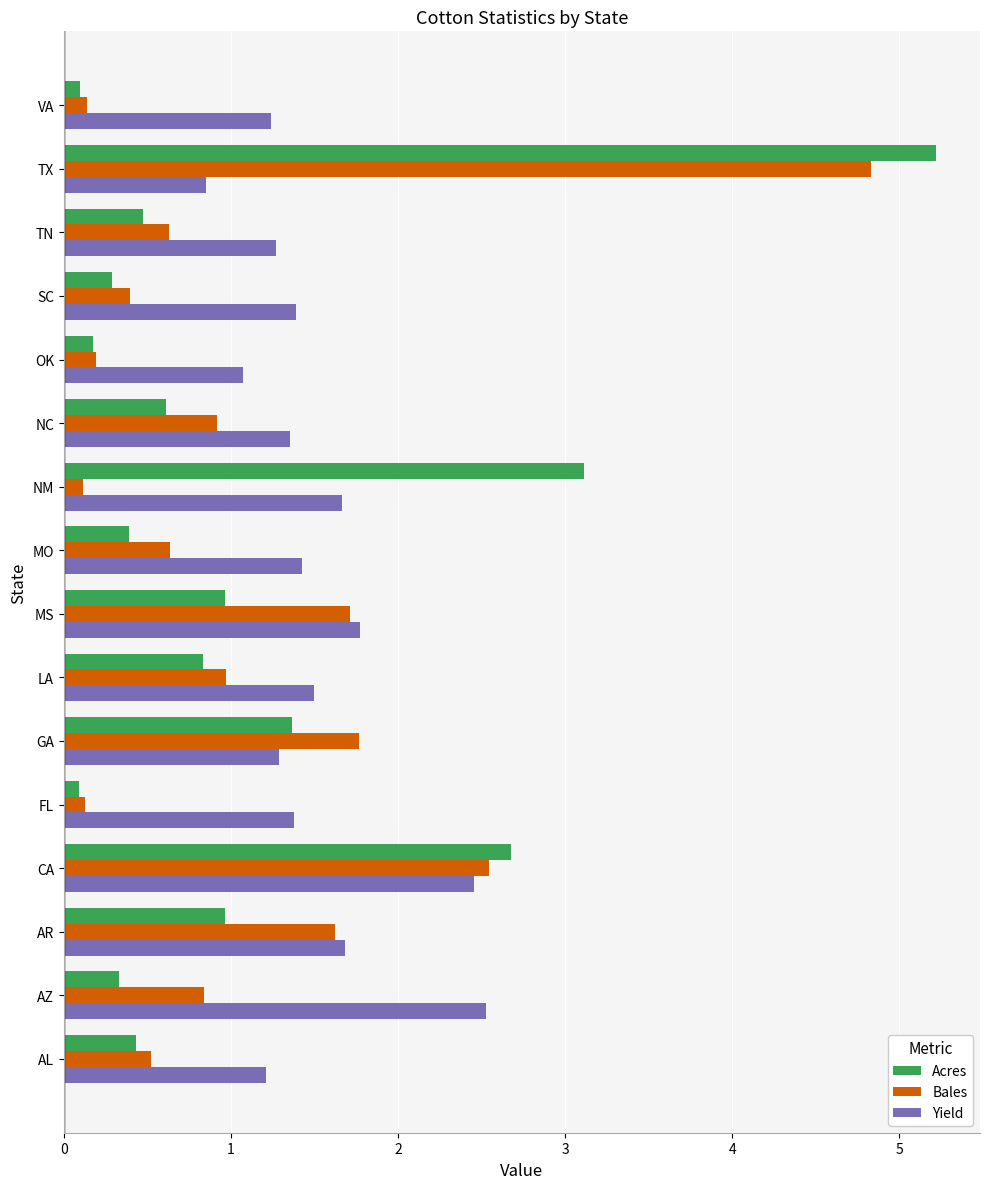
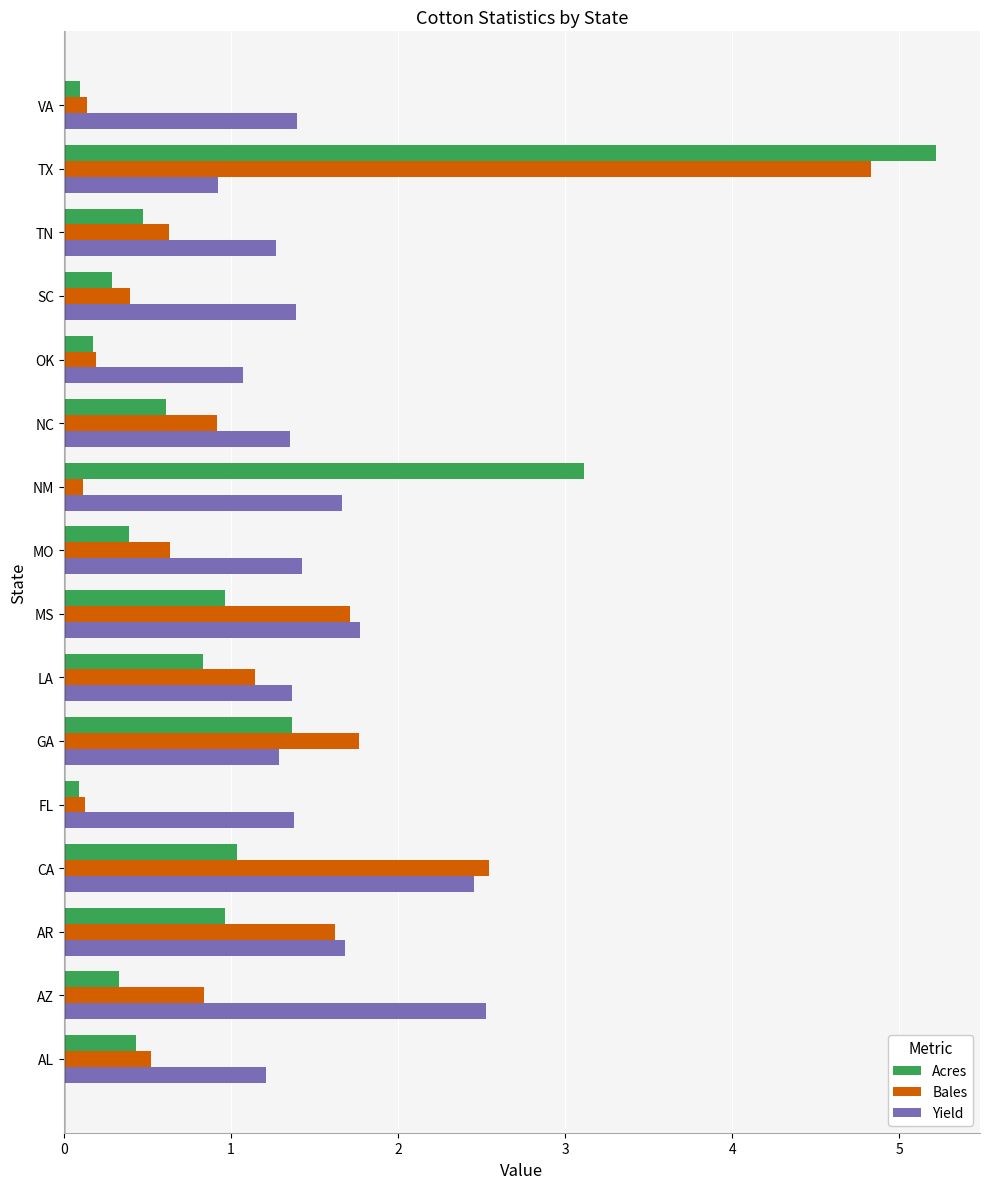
Yield, VA: 1.24 -> 1.40
Yield, TX: 0.85 -> 0.92
Bales, LA: 0.97 -> 1.15
Yield, LA: 1.50 -> 1.37
Acres, CA: 2.68 -> 1.04
